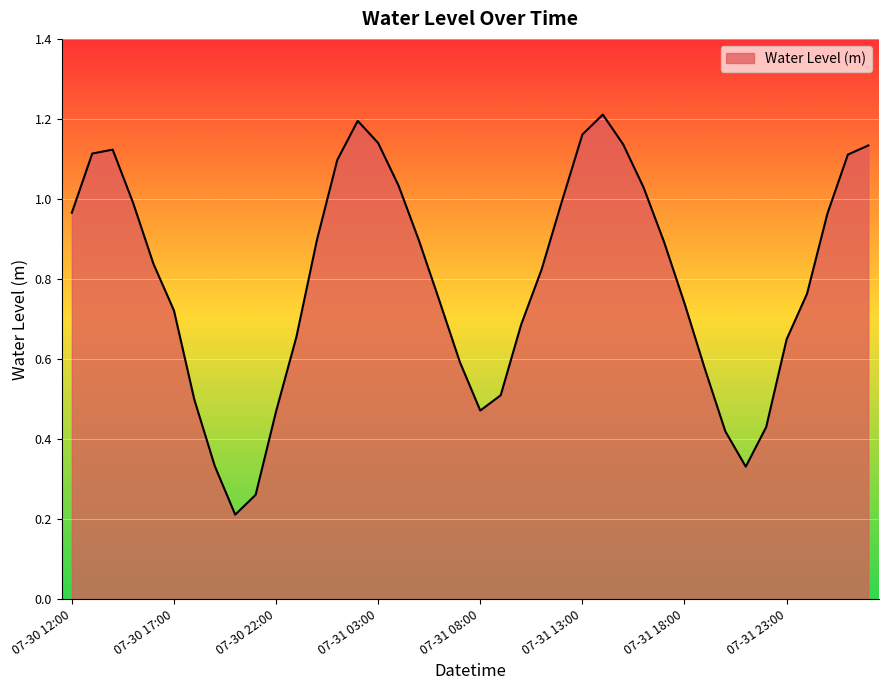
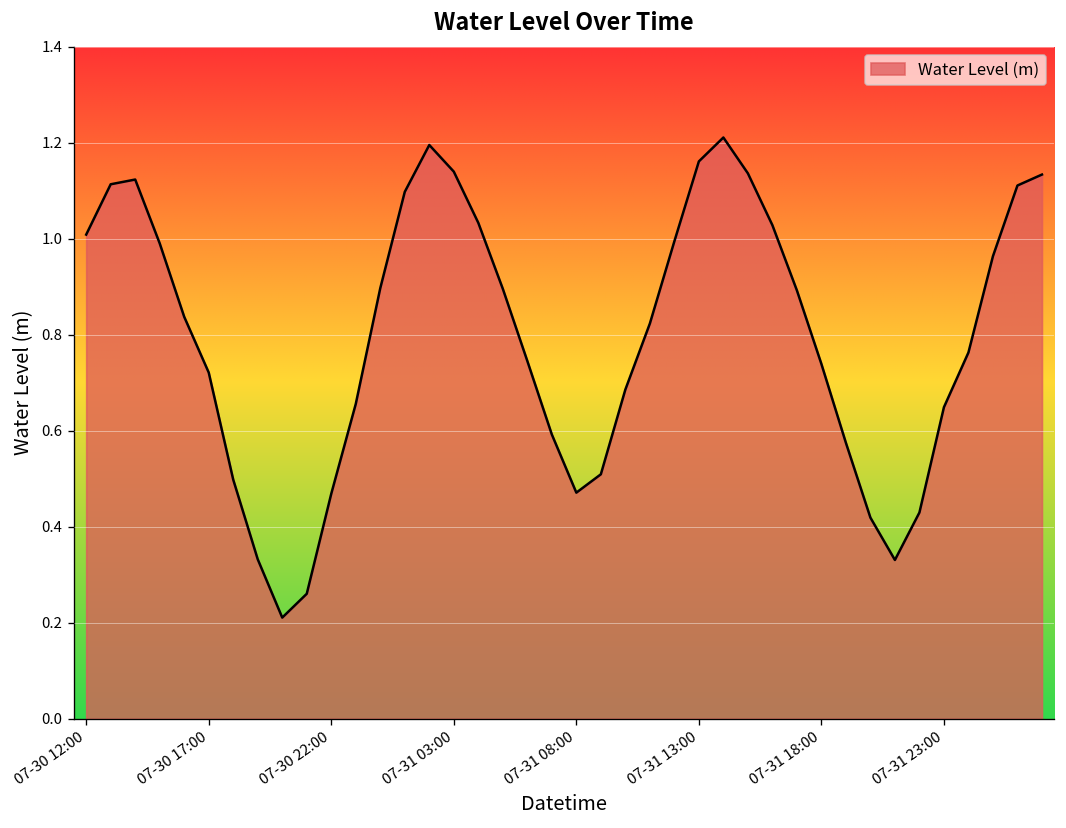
07-30 12:00: 0.97 -> 1.01
